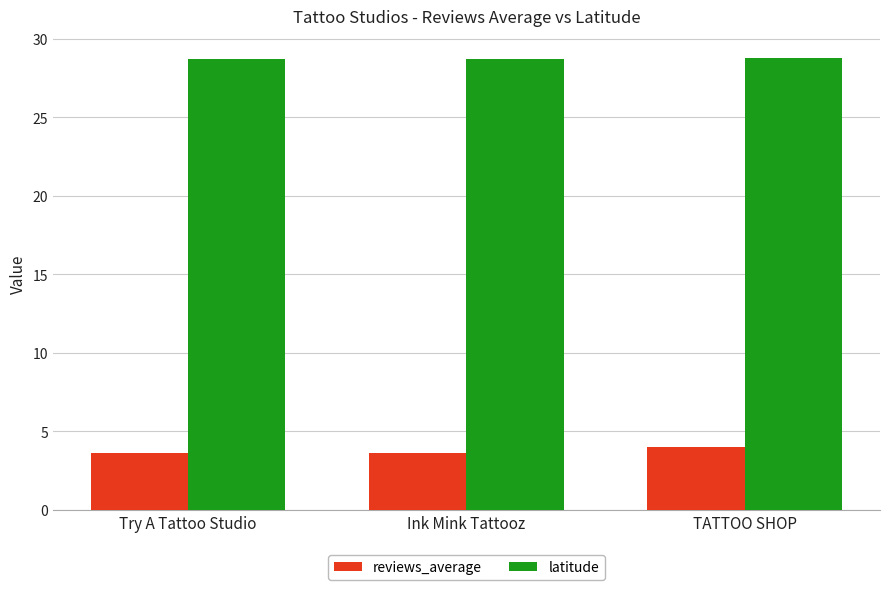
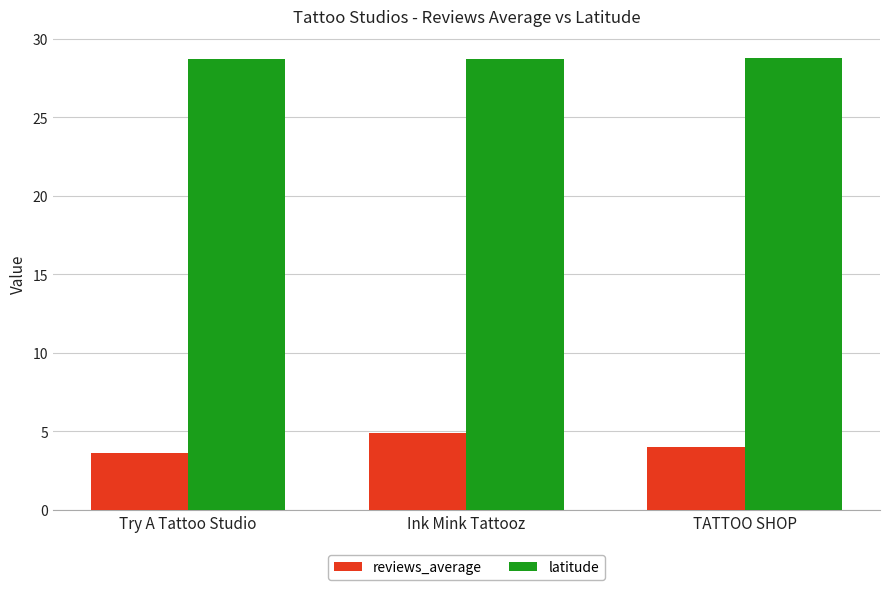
reviews_average, Ink Mink Tattooz: 3.6 -> 4.9
